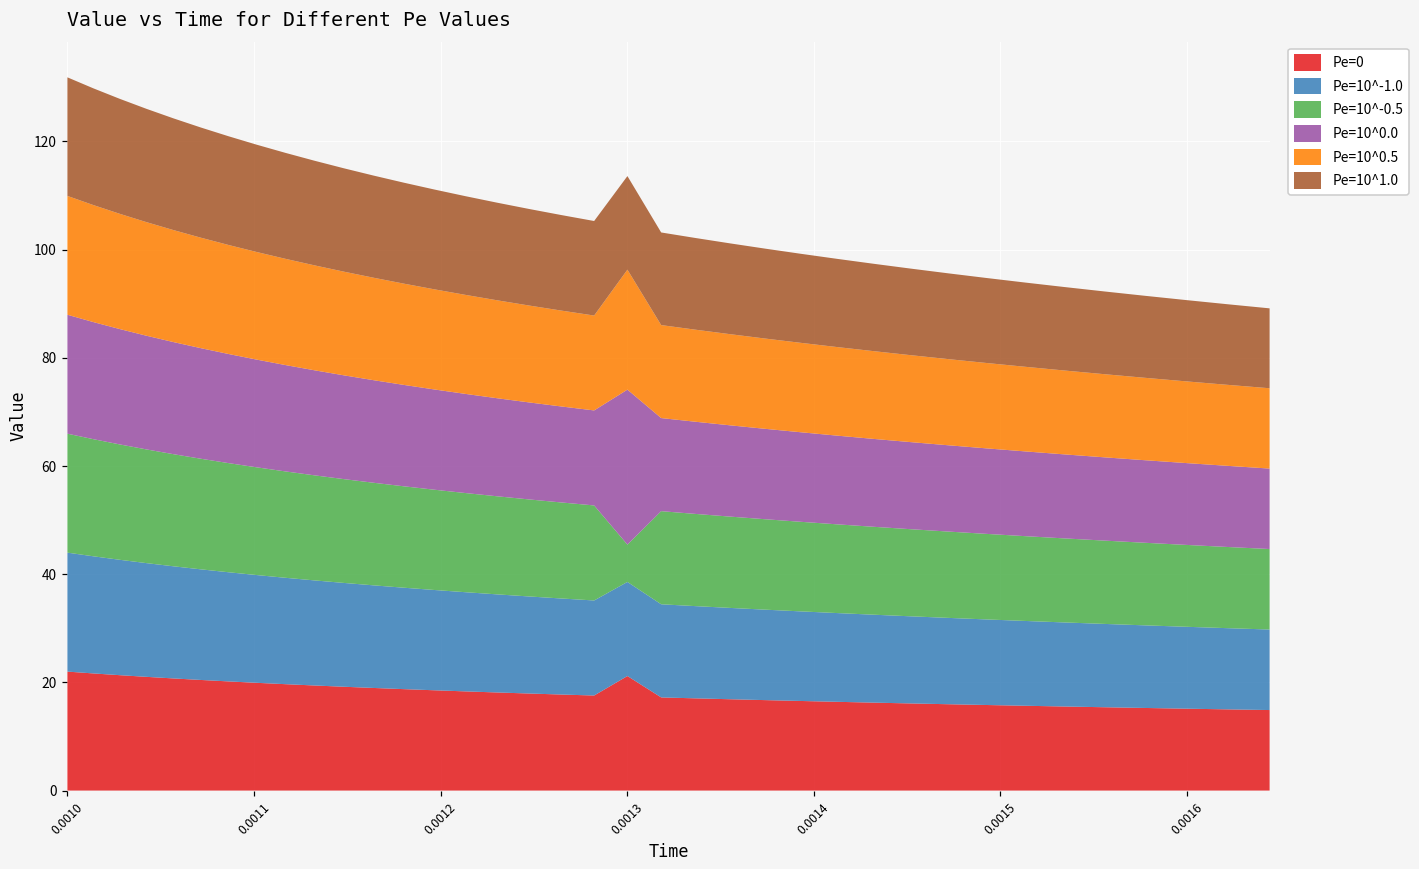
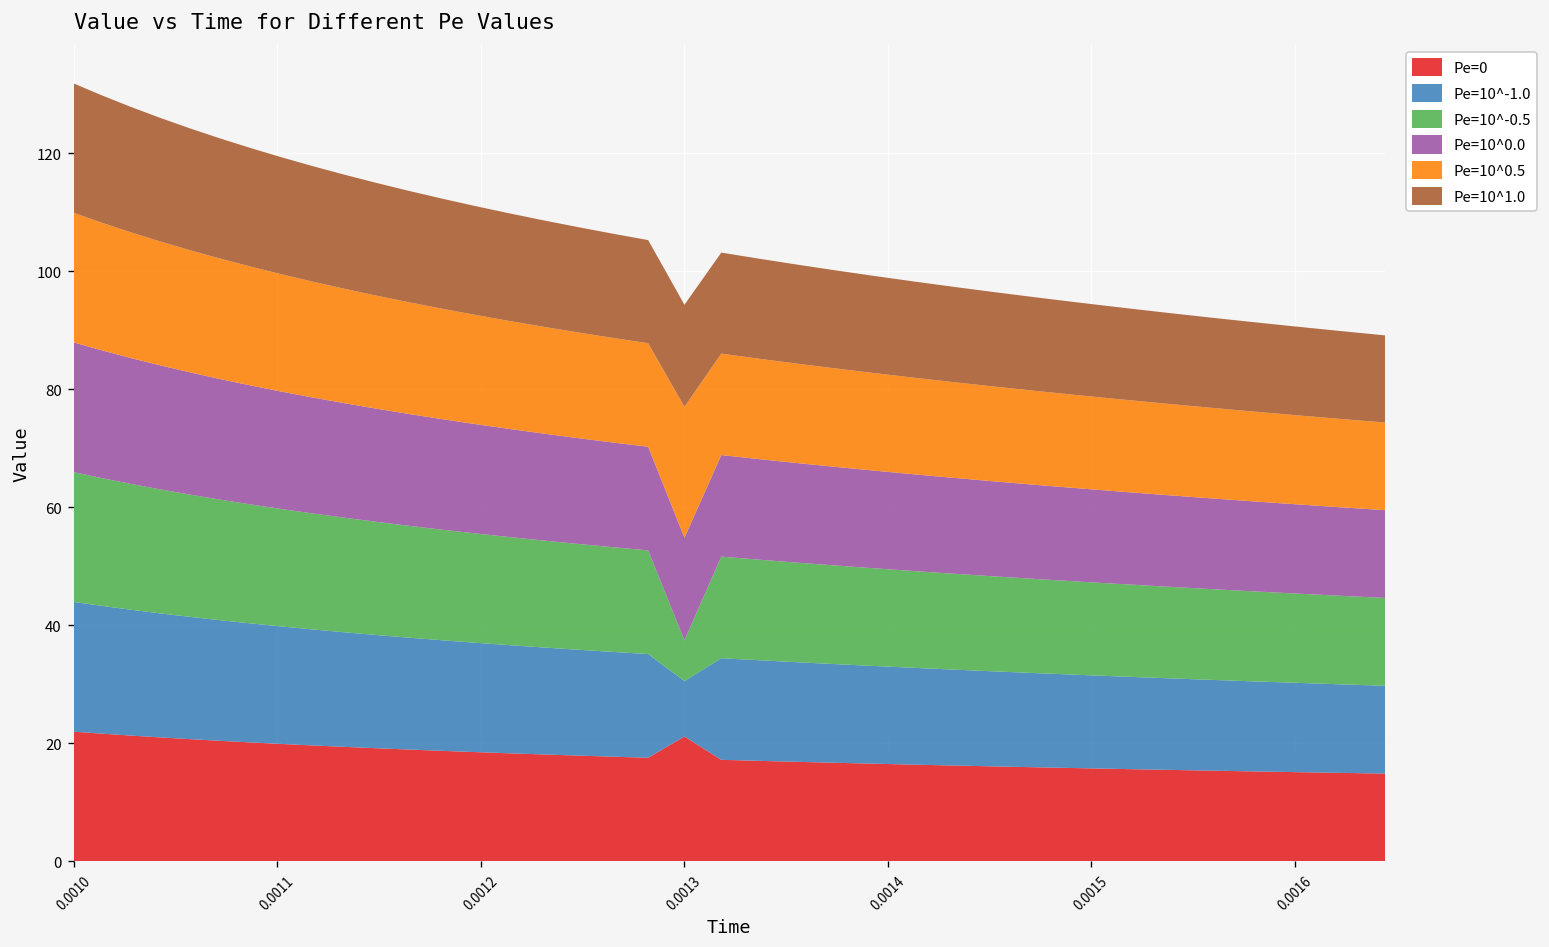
Pe=10^-1.0, 0.0013: 17 -> 9
Pe=10^0.0, 0.0013: 29 -> 17
